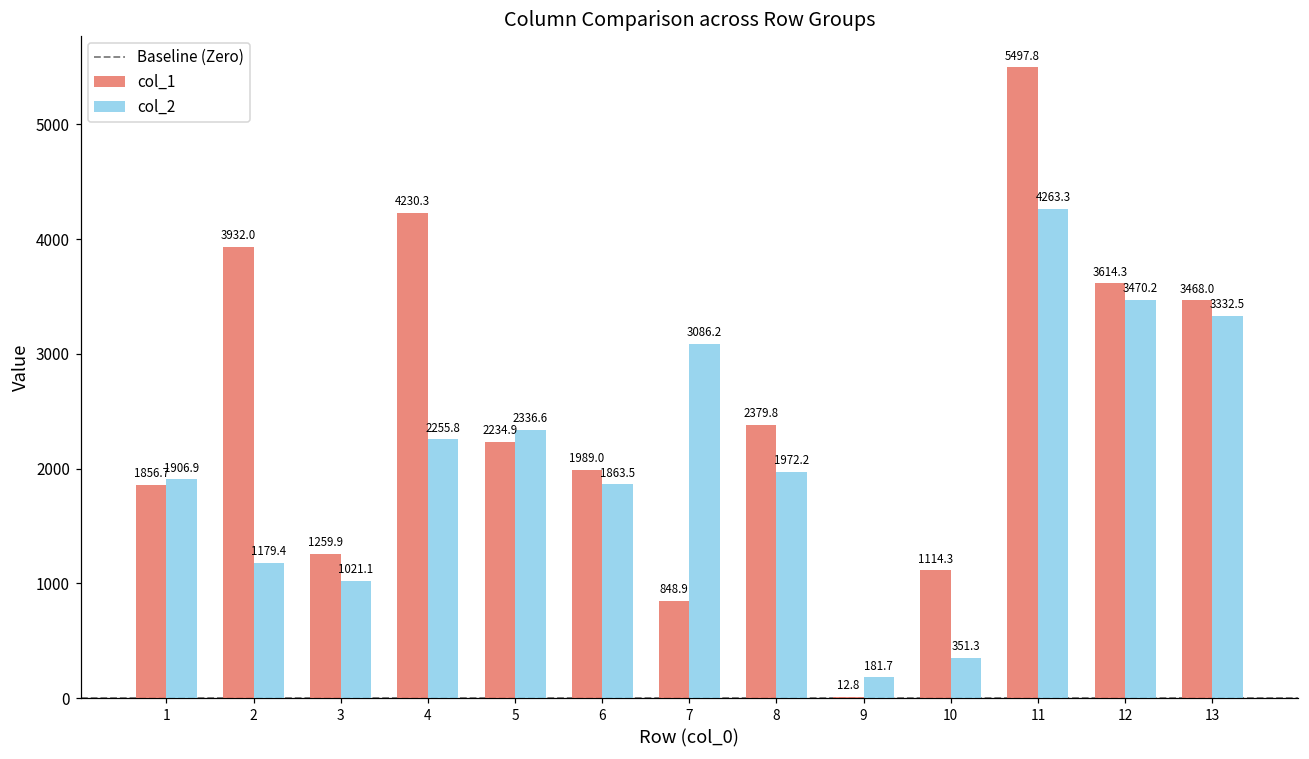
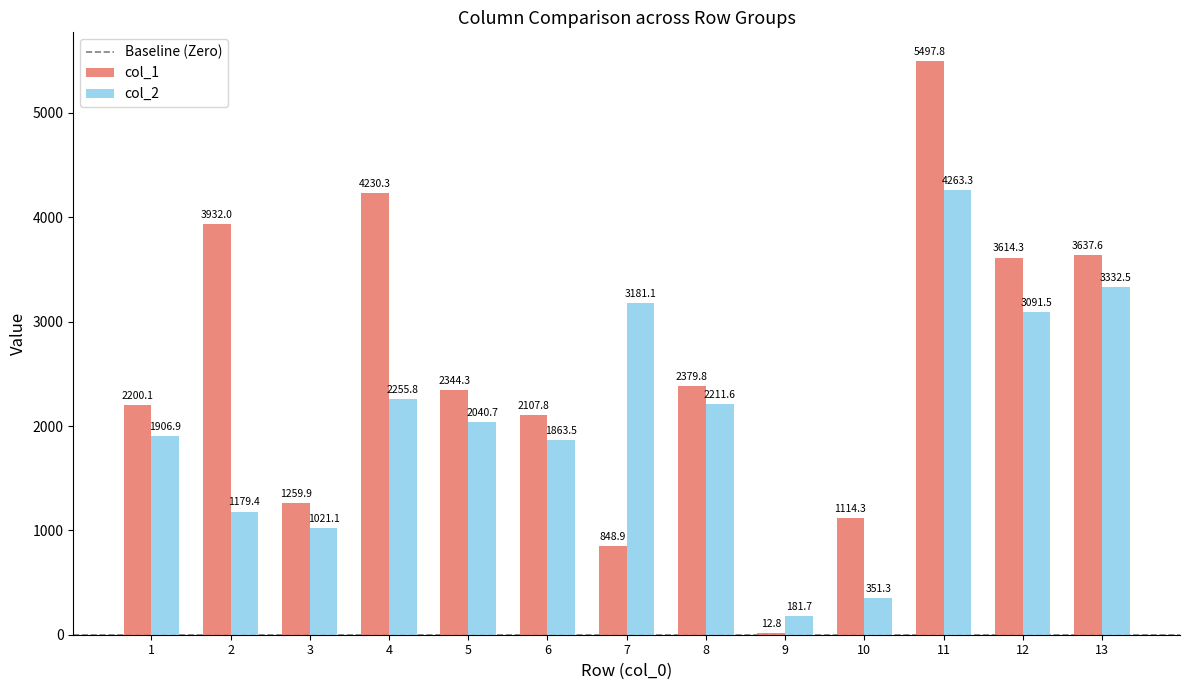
col_1, 1: 1856.7 -> 2200.1
col_1, 5: 2234.9 -> 2344.3
col_2, 5: 2336.6 -> 2040.7
col_1, 6: 1989.0 -> 2107.8
col_2, 7: 3086.2 -> 3181.1
col_2, 8: 1972.2 -> 2211.6
col_2, 12: 3470.2 -> 3091.5
col_1, 13: 3468.0 -> 3637.6
